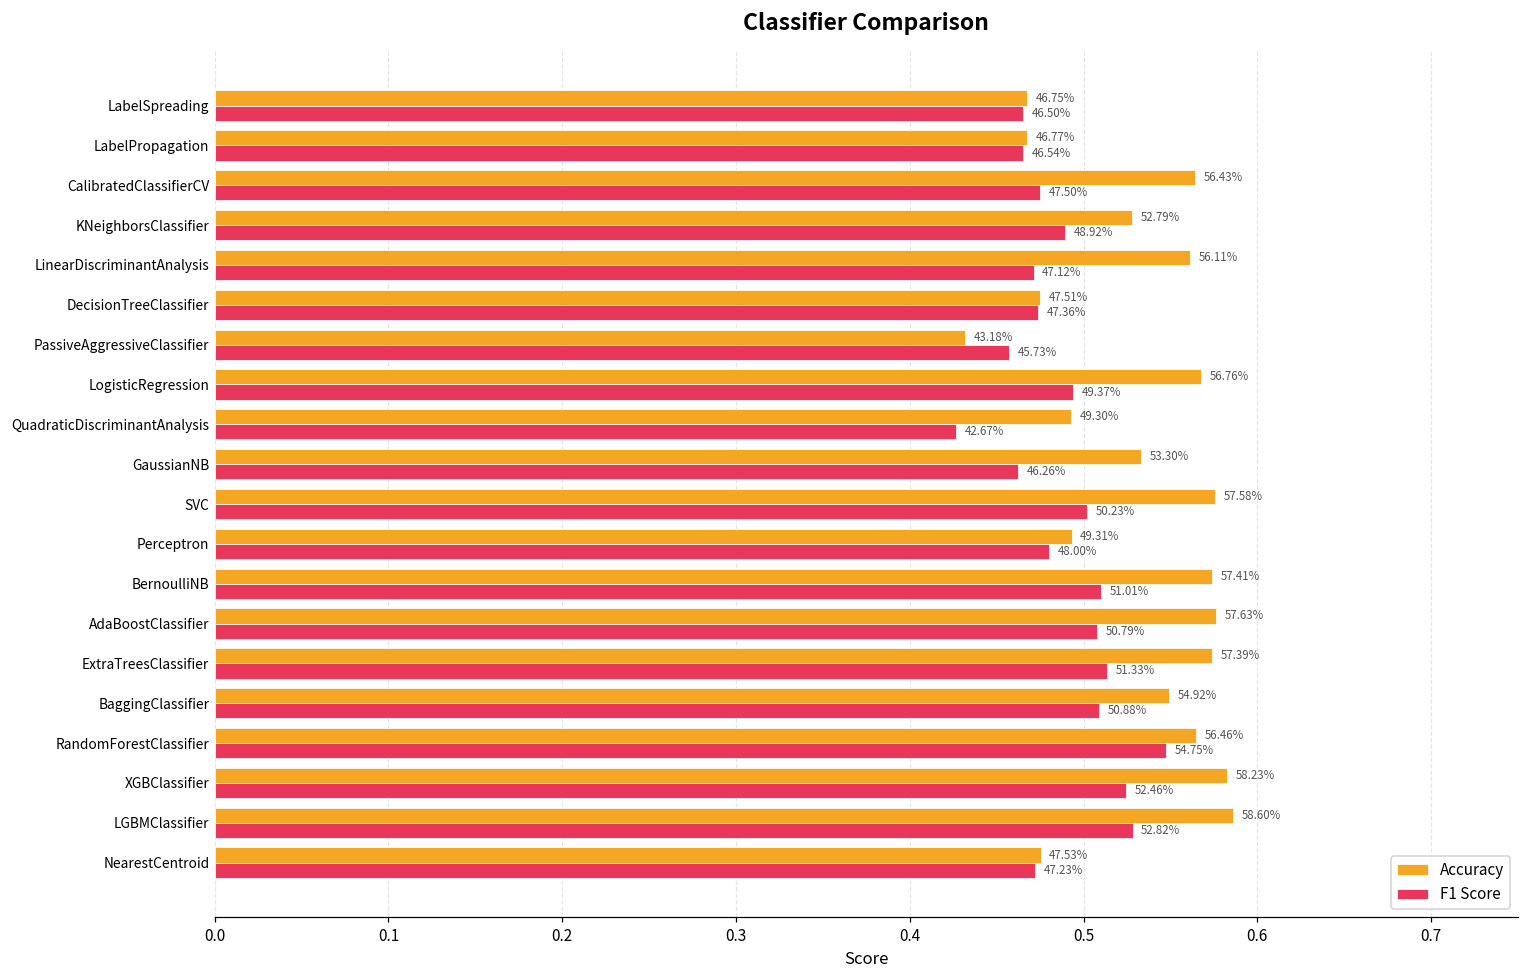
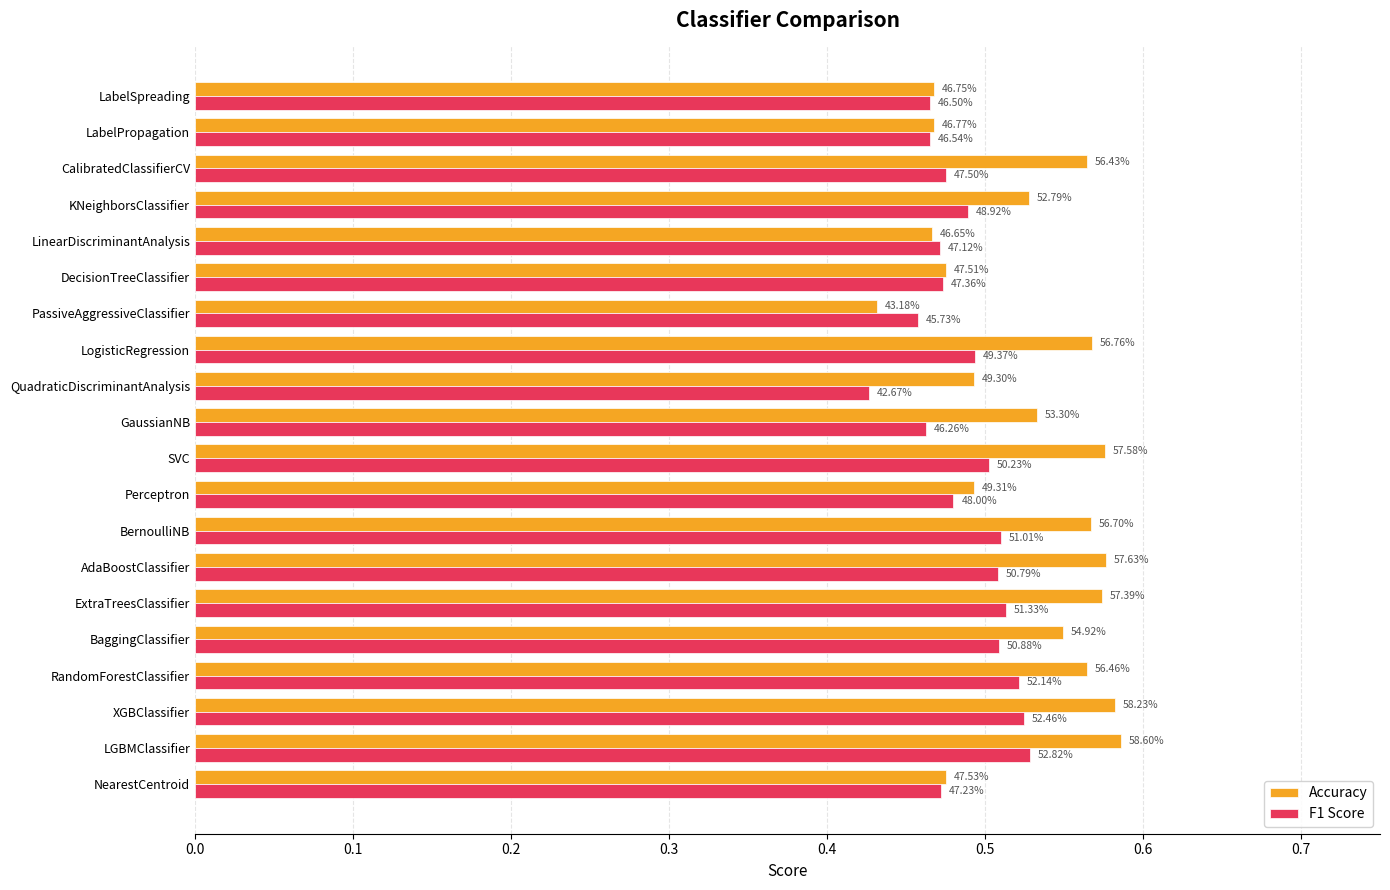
Accuracy, LinearDiscriminantAnalysis: 56.11% -> 46.65%
Accuracy, BernoulliNB: 57.41% -> 56.70%
F1 Score, RandomForestClassifier: 54.75% -> 52.14%
